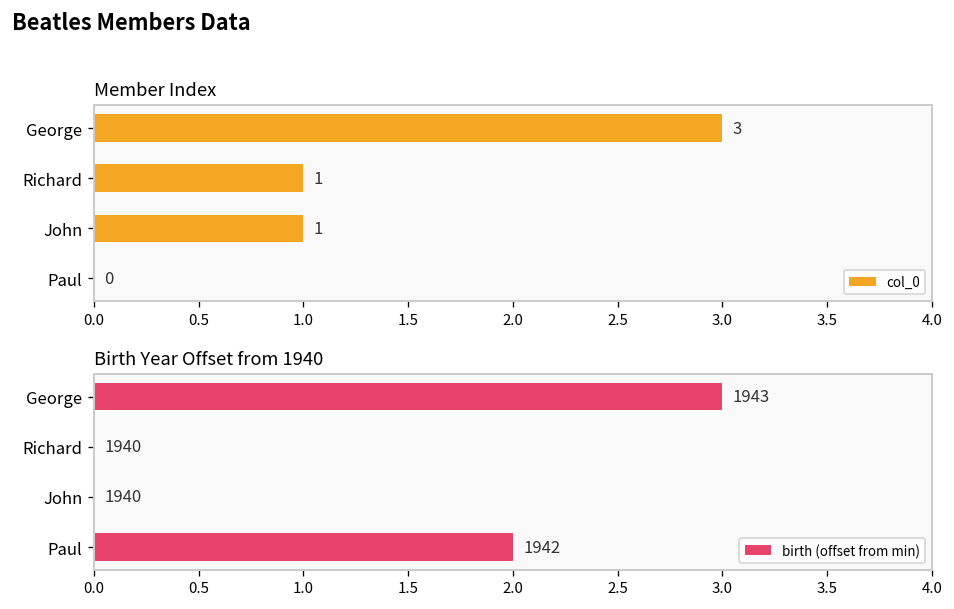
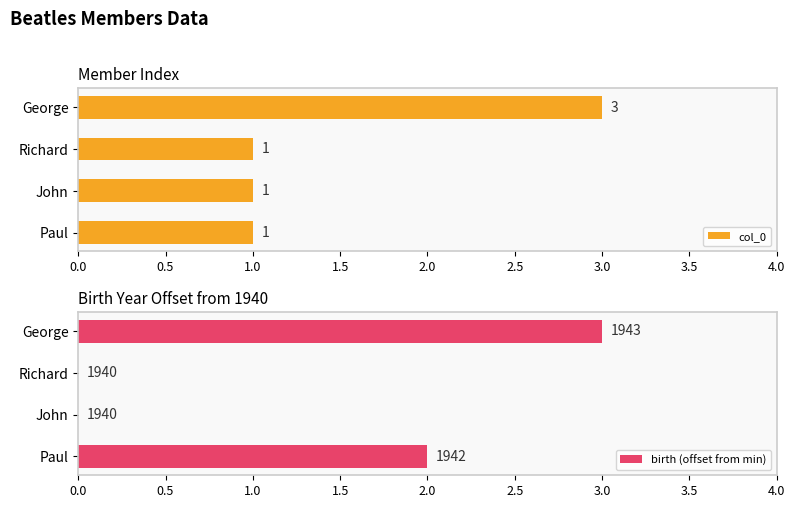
Member Index, Paul: 0 -> 1
